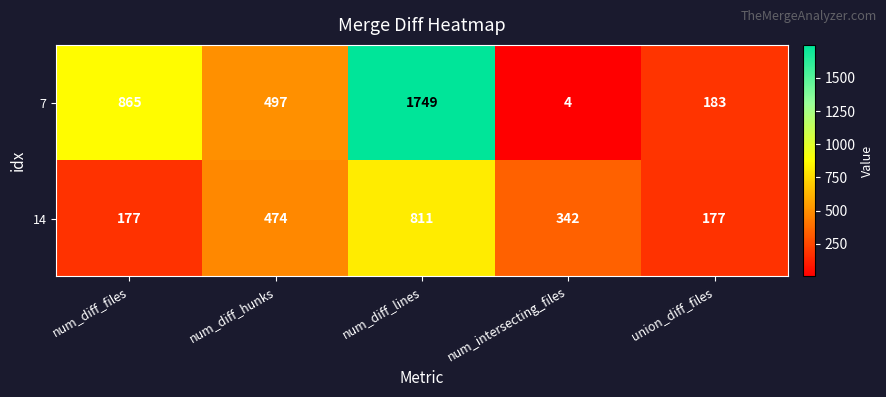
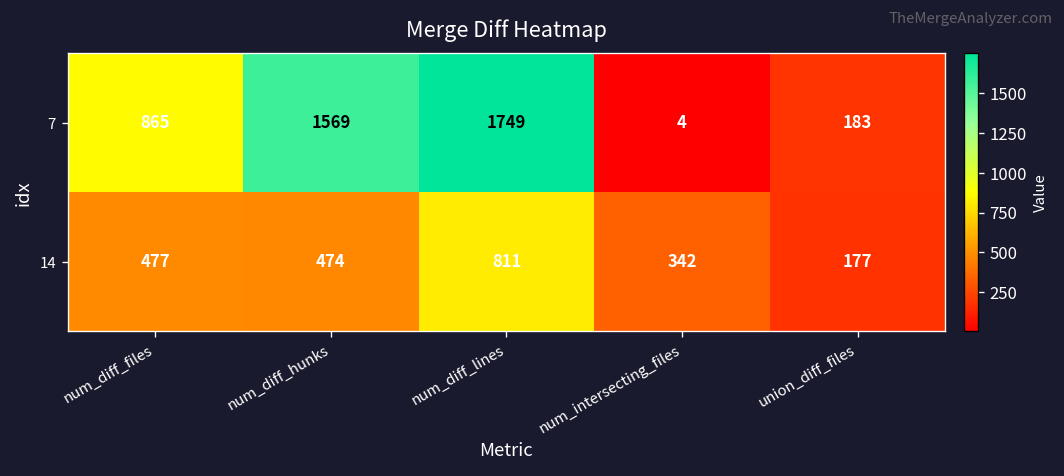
7, num_diff_hunks: 497 -> 1569
14, num_diff_files: 177 -> 477
